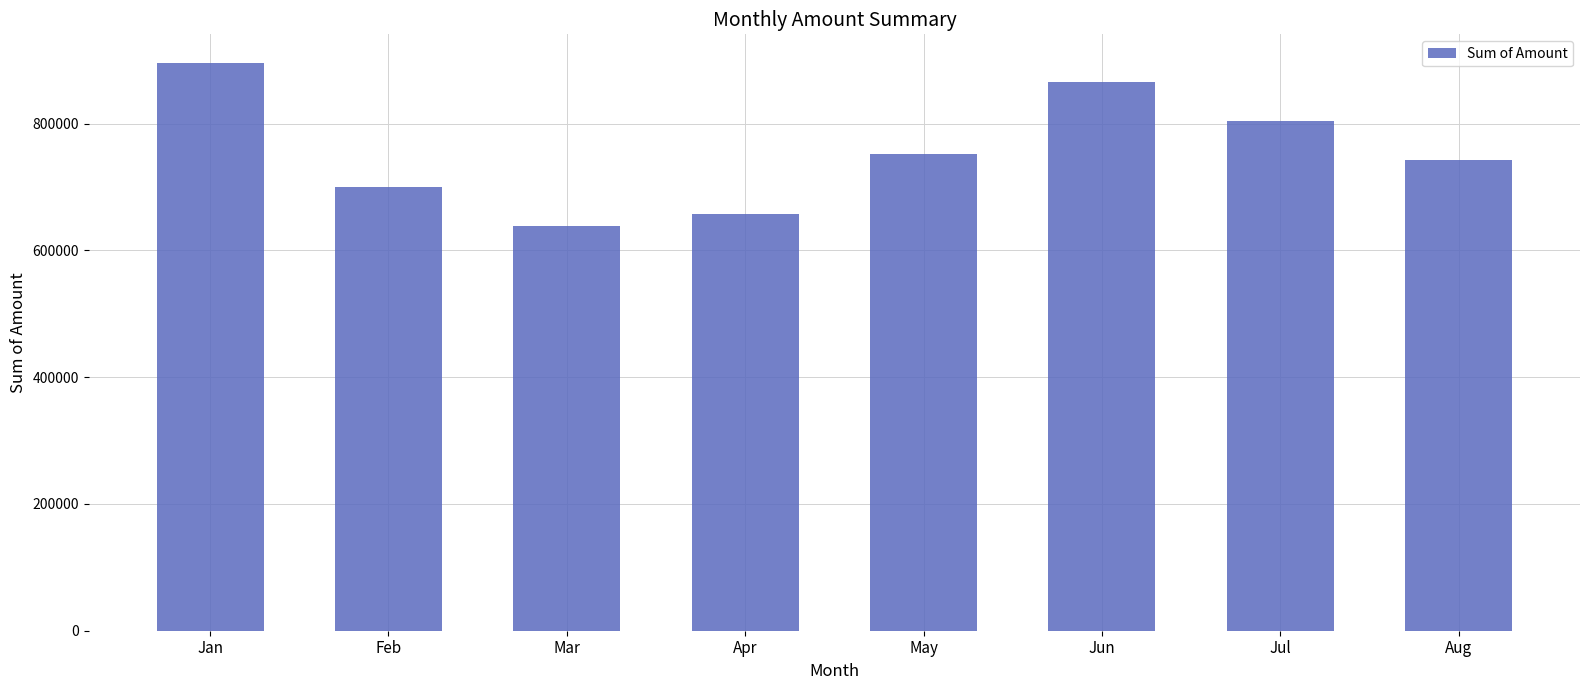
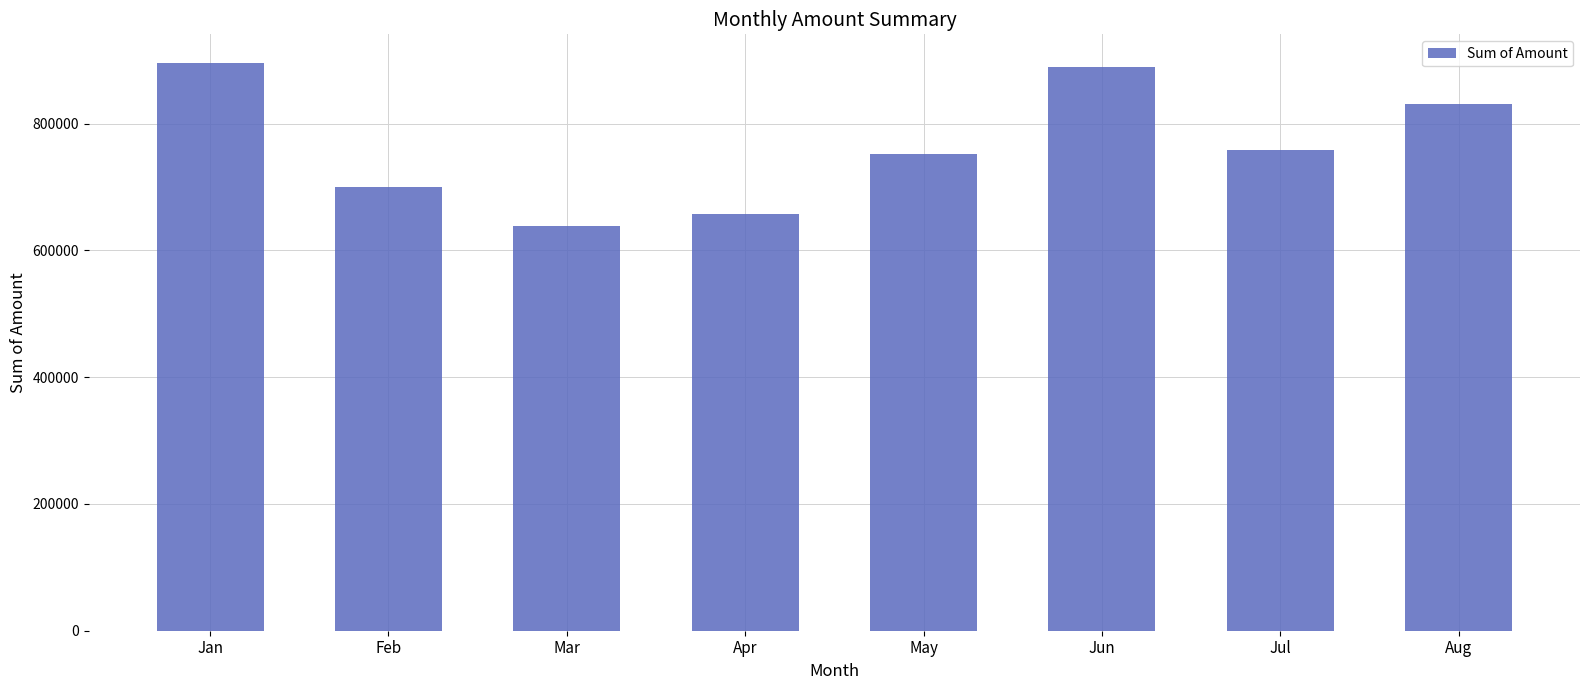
Jun: 870000 -> 890000
Jul: 800000 -> 760000
Aug: 740000 -> 830000
